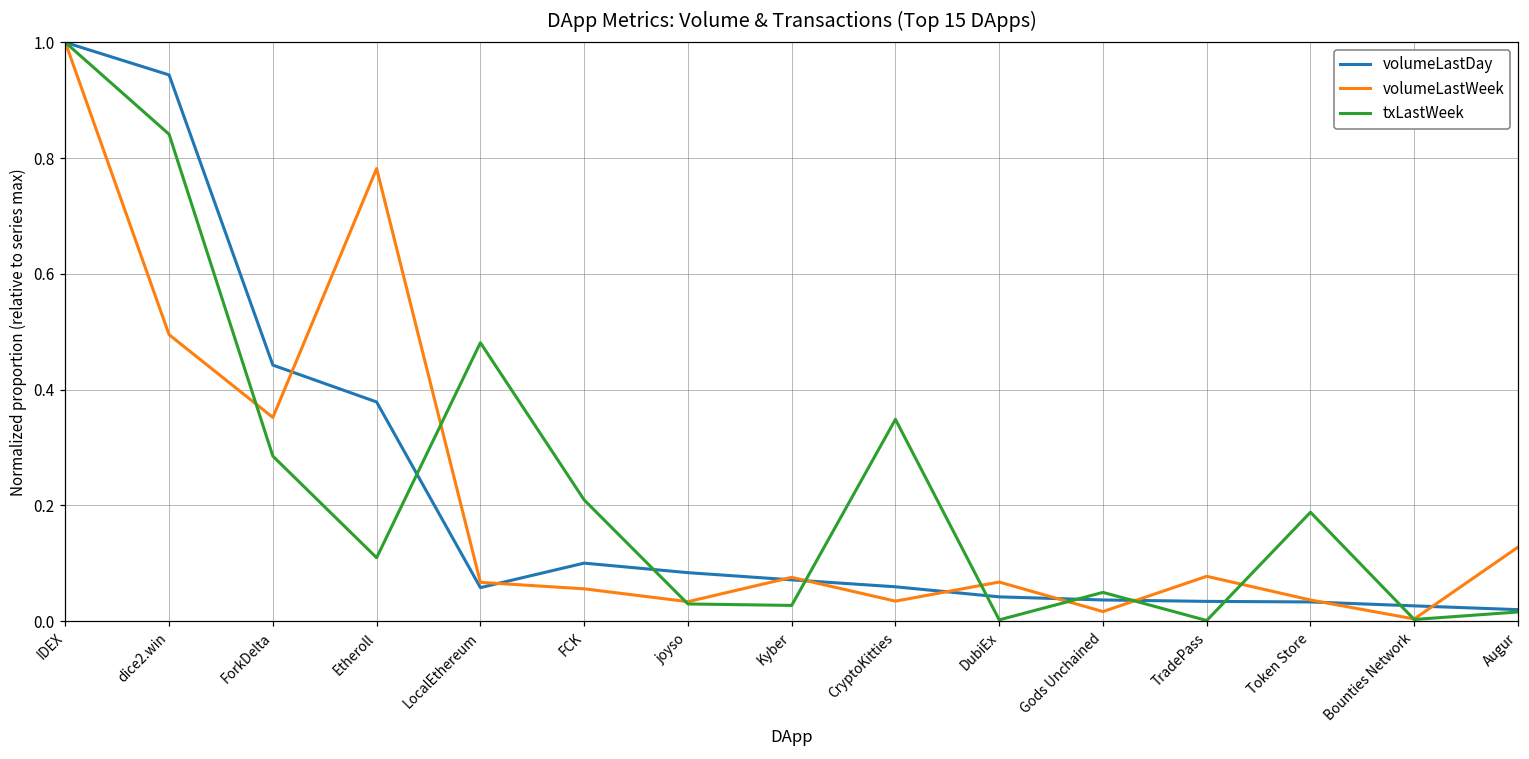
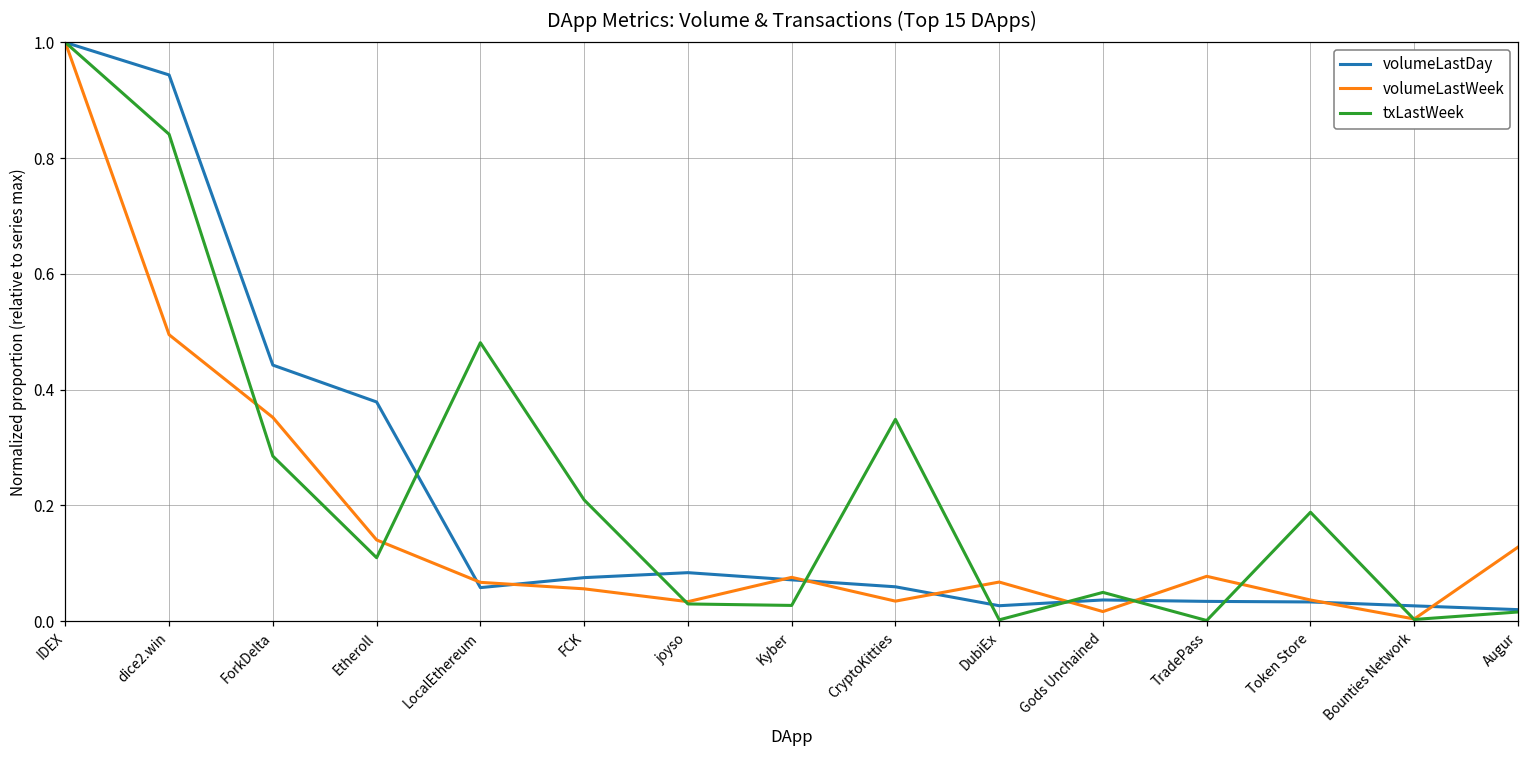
volumeLastWeek, Etheroll: 0.78 -> 0.14
volumeLastDay, FCK: 0.10 -> 0.08
volumeLastDay, DubiEx: 0.04 -> 0.03
